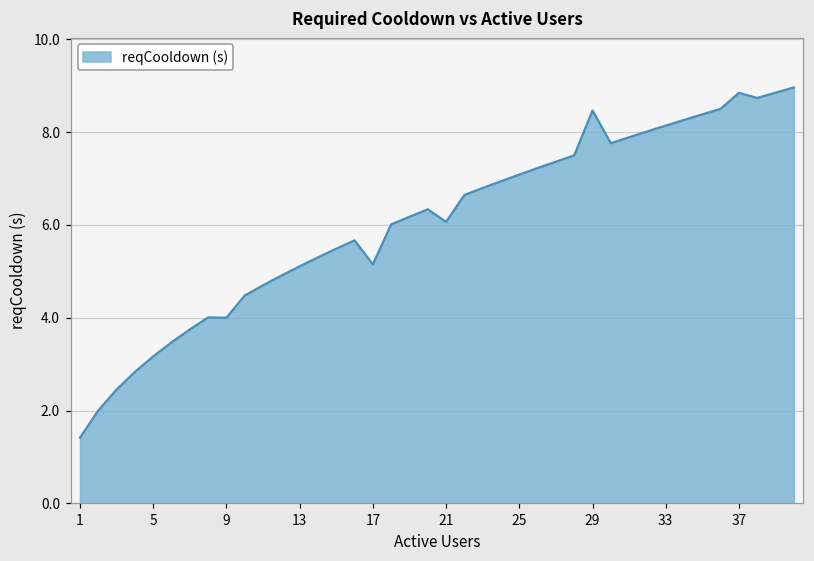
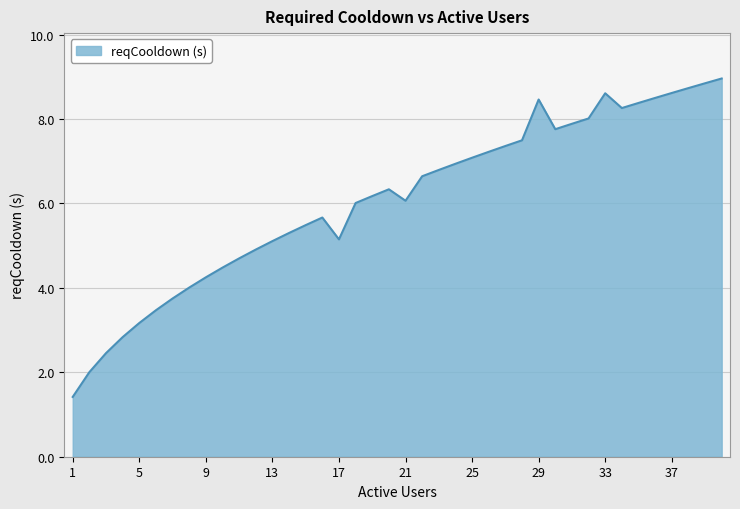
9: 4.0 -> 4.3
33: 8.1 -> 8.6
37: 8.8 -> 8.6
